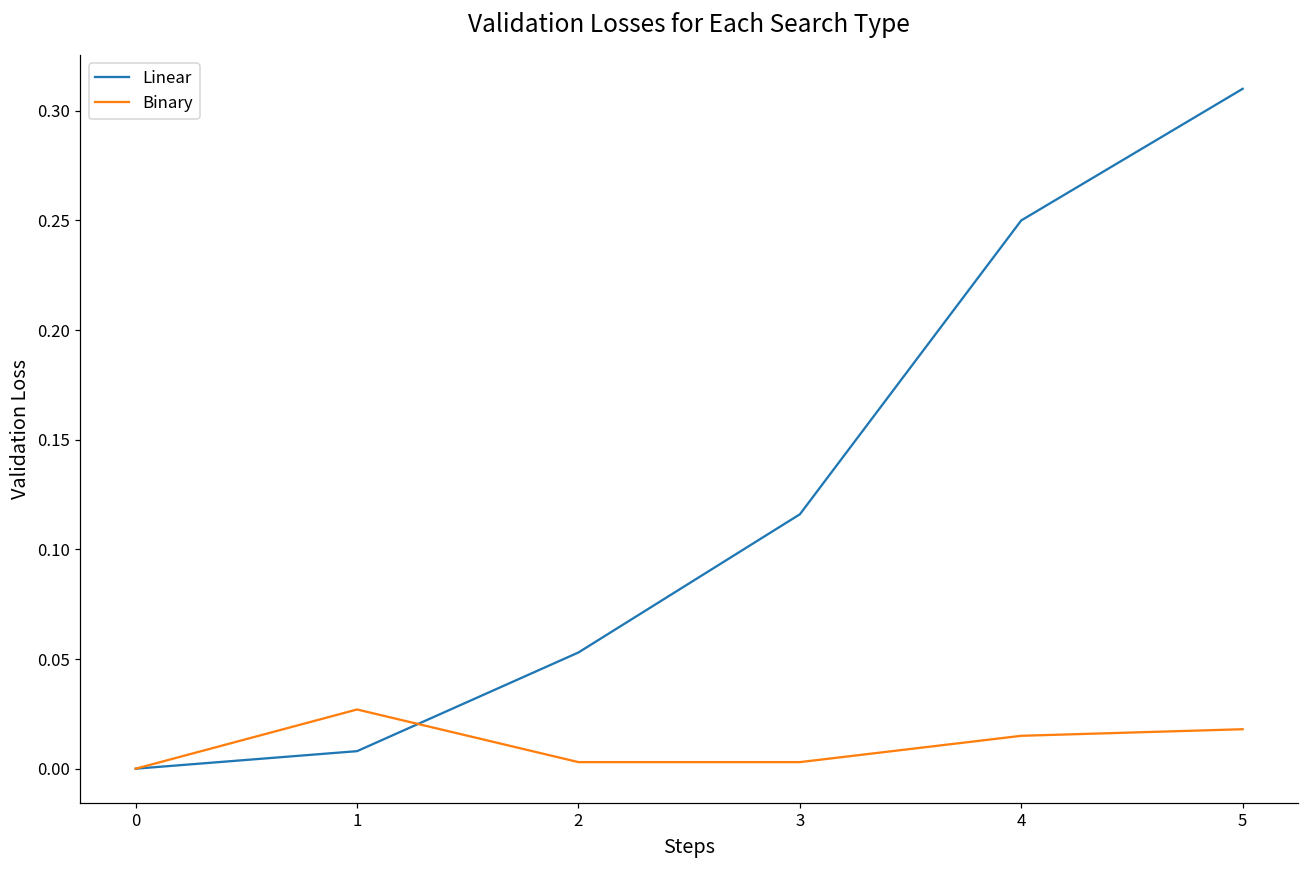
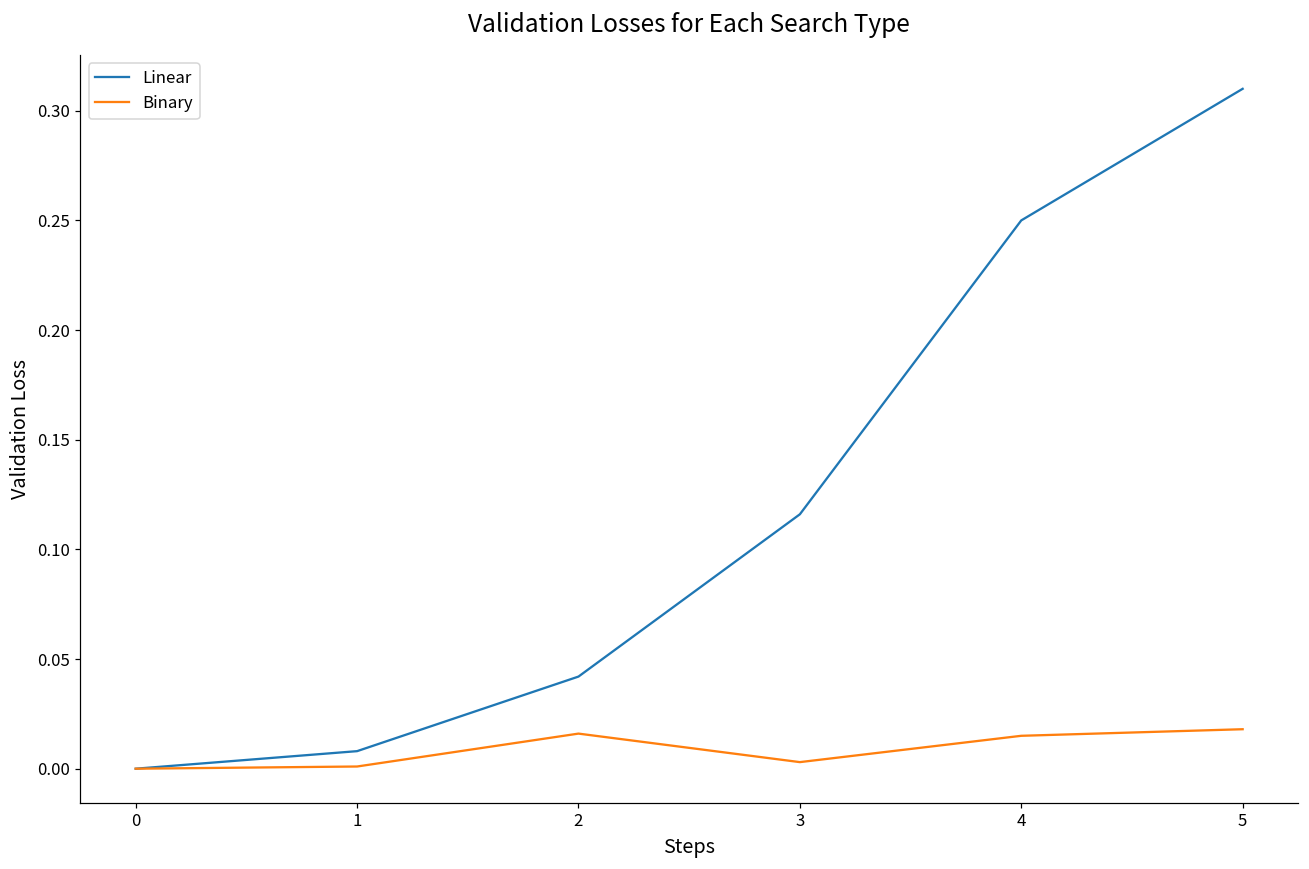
Binary, 1: 0.027 -> 0.001
Linear, 2: 0.053 -> 0.042
Binary, 2: 0.003 -> 0.016
